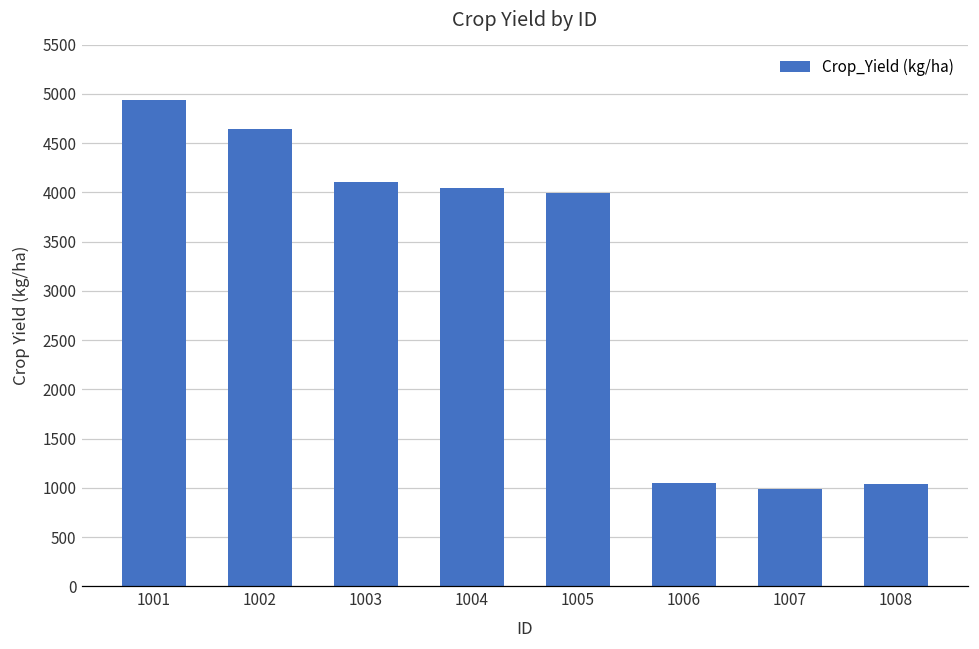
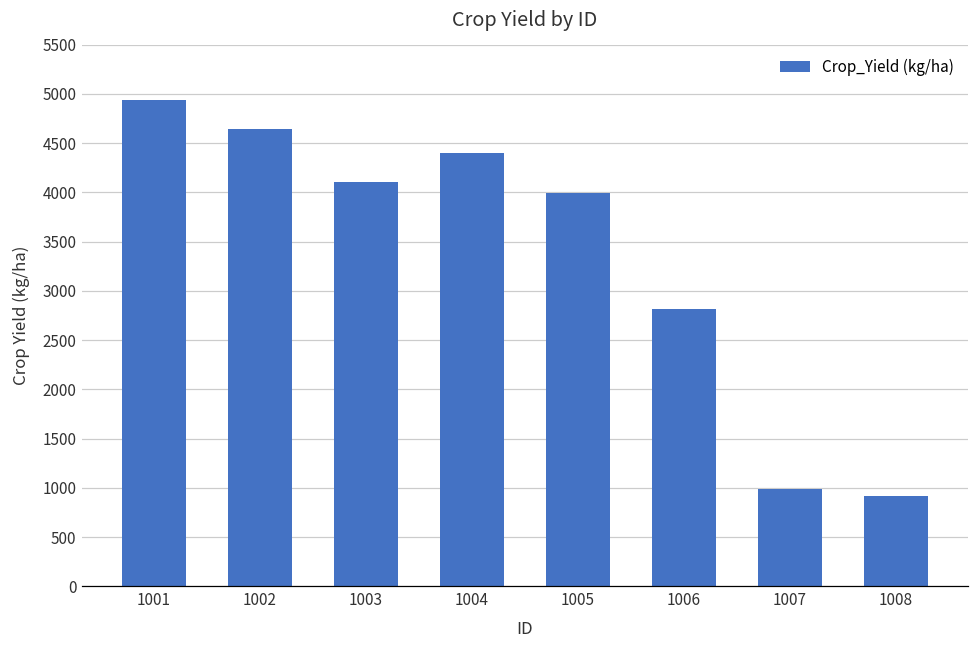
1004: 4000 -> 4400
1006: 1000 -> 2800
1008: 1000 -> 900
